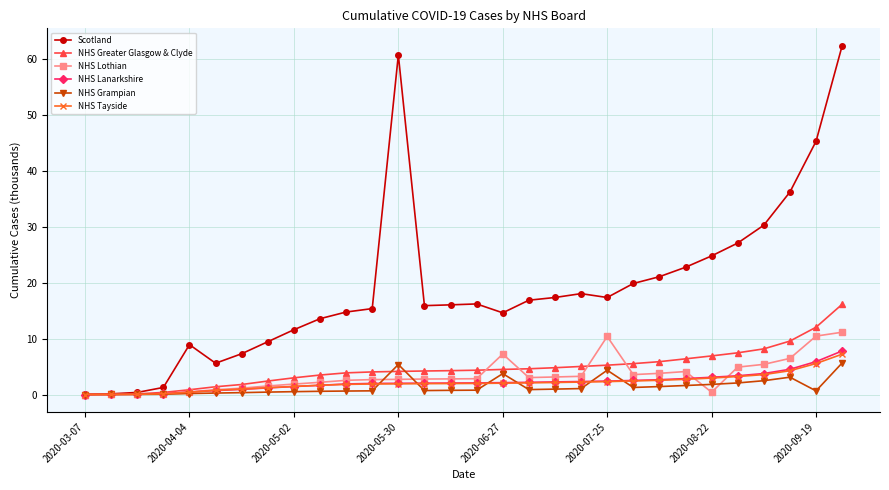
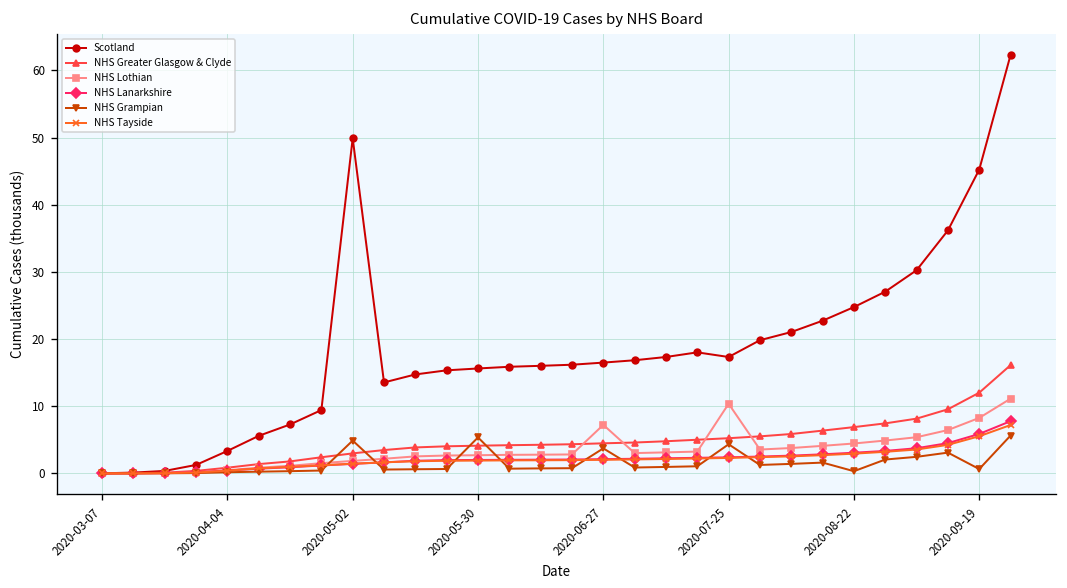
Scotland, 2020-04-04: 9 -> 3
Scotland, 2020-05-02: 12 -> 50
NHS Grampian, 2020-05-02: 1 -> 5
Scotland, 2020-05-30: 61 -> 16
Scotland, 2020-06-27: 15 -> 16
NHS Lothian, 2020-08-22: 0 -> 4
NHS Grampian, 2020-08-22: 2 -> 0
NHS Lothian, 2020-09-19: 10 -> 8
